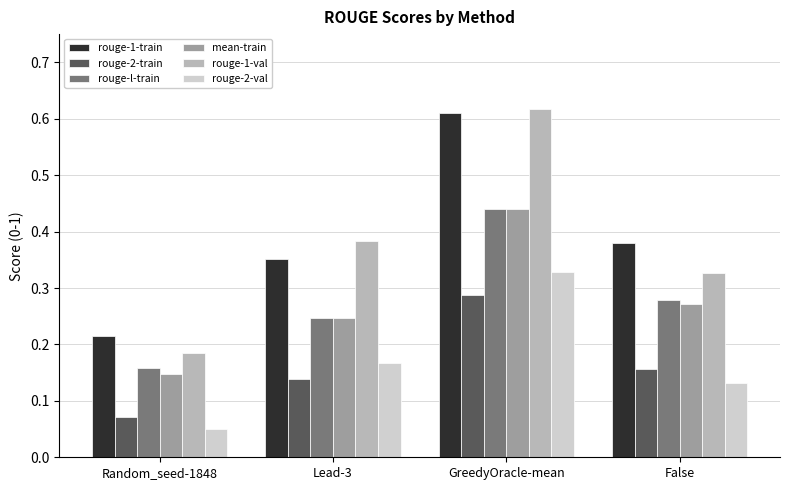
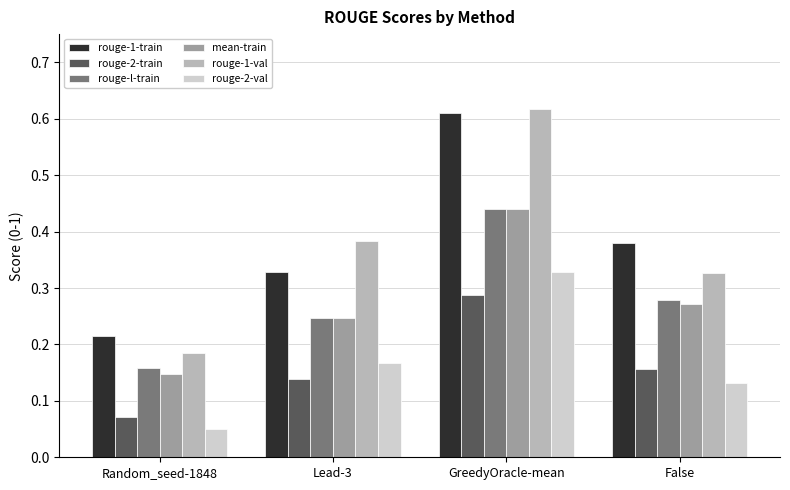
rouge-1-train, Lead-3: 0.35 -> 0.33
